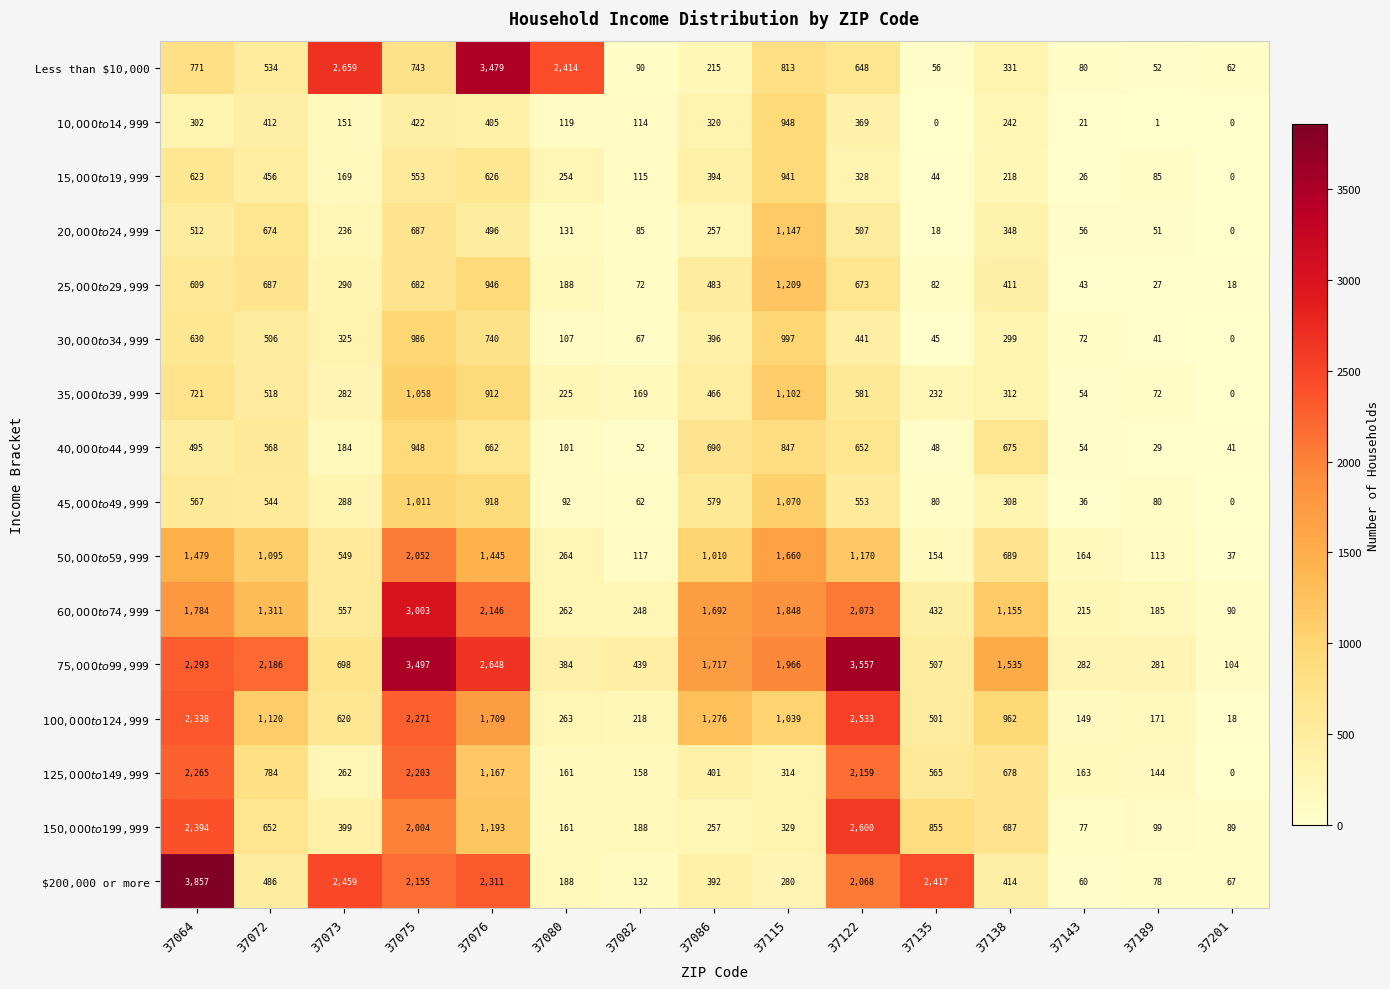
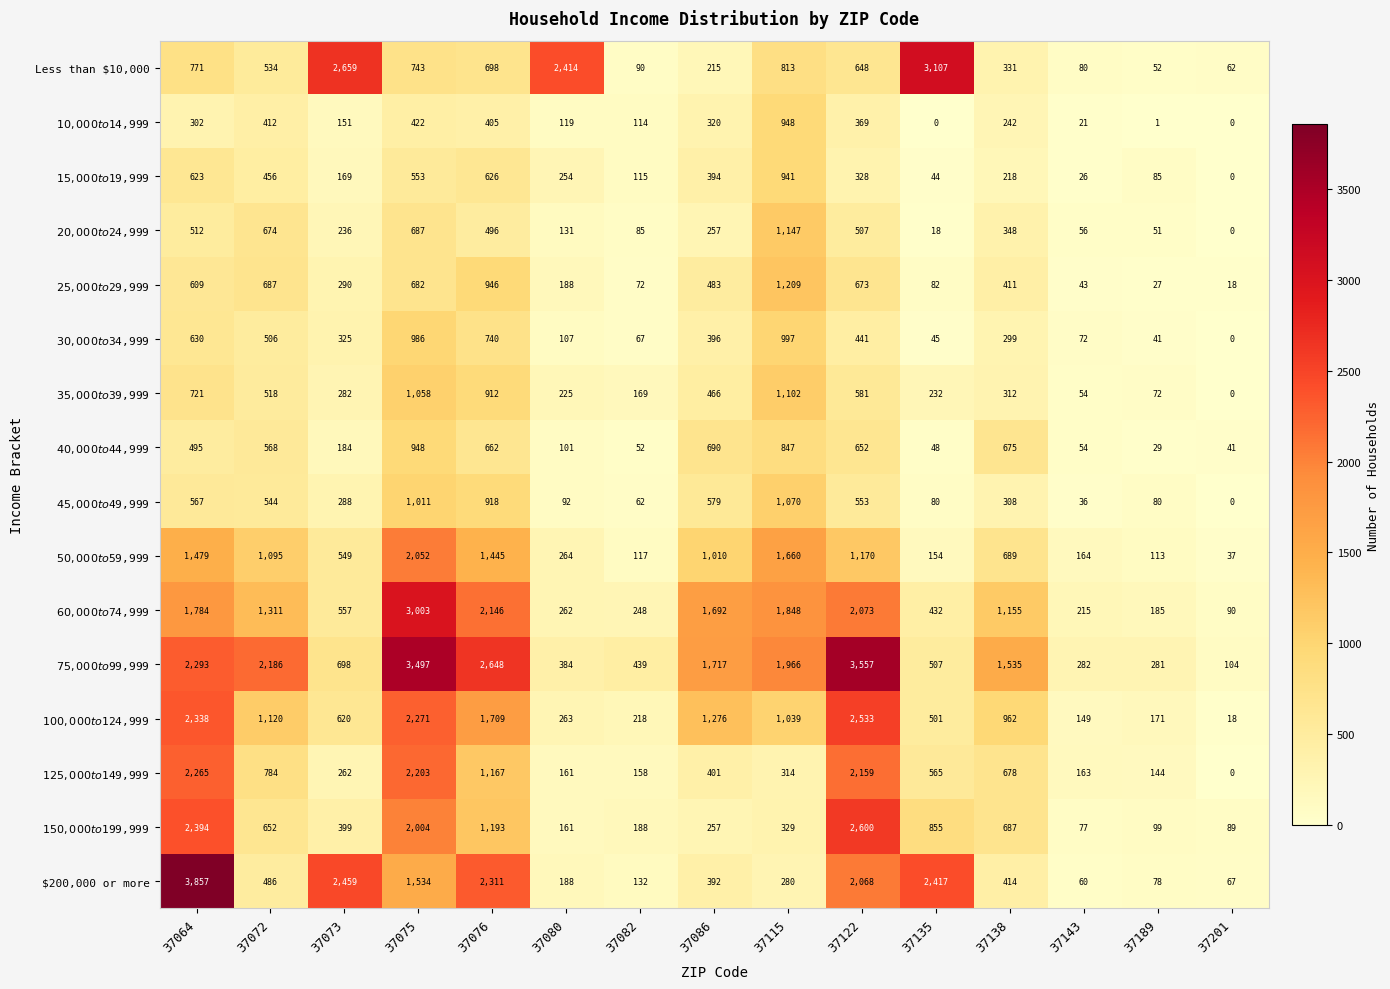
Less than $10,000, 37076: 3,479 -> 698
Less than $10,000, 37135: 56 -> 3,107
$200,000 or more, 37075: 2,155 -> 1,534
